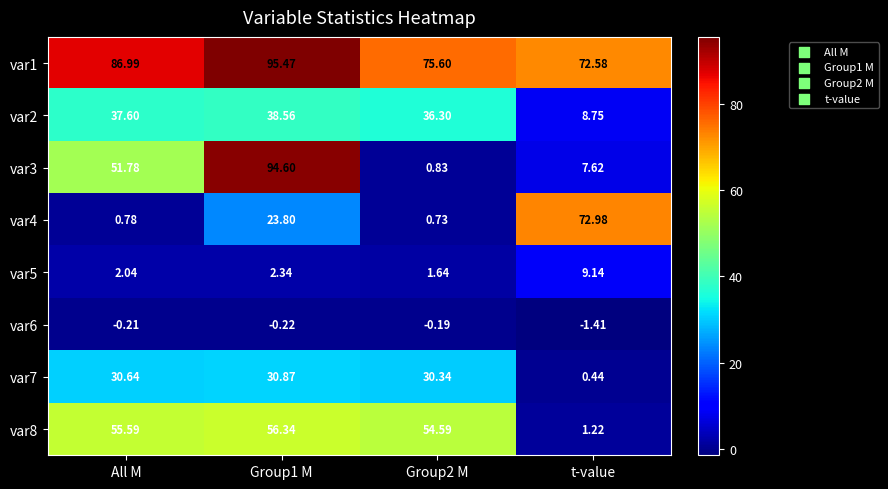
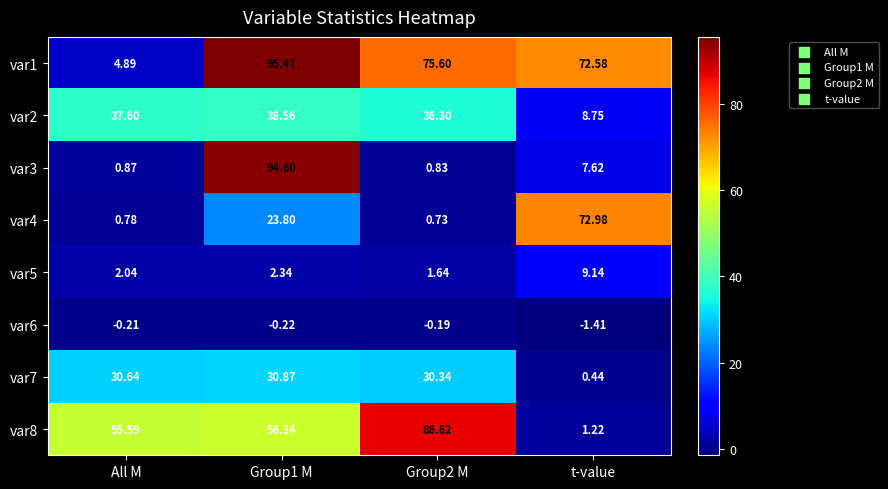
var1, All M: 86.99 -> 4.89
var3, All M: 51.78 -> 0.87
var8, Group2 M: 54.59 -> 86.62
